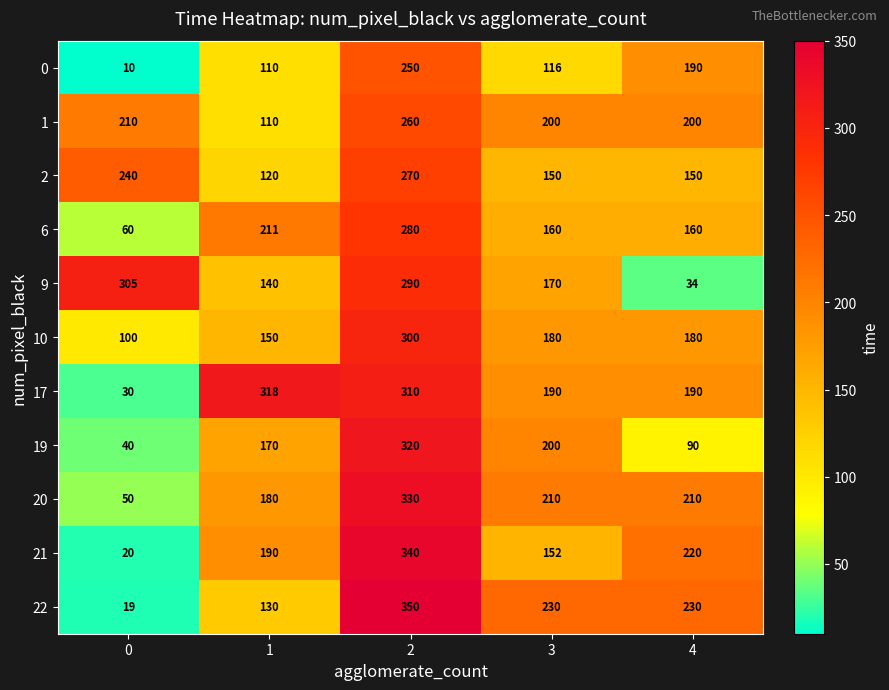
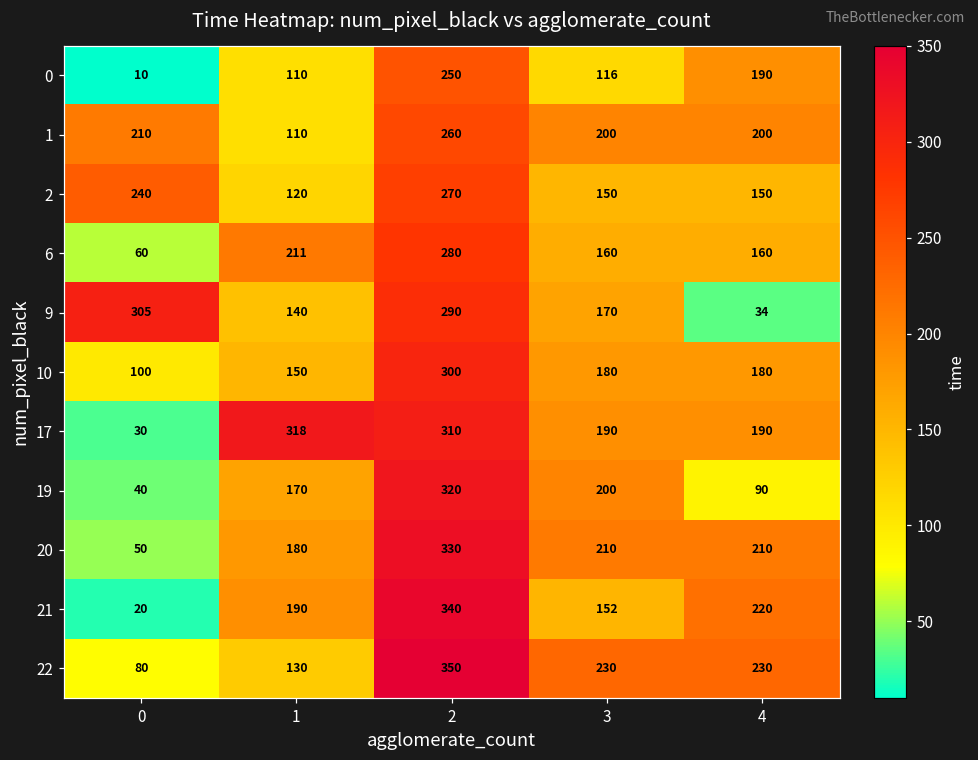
22, 0: 19 -> 80
